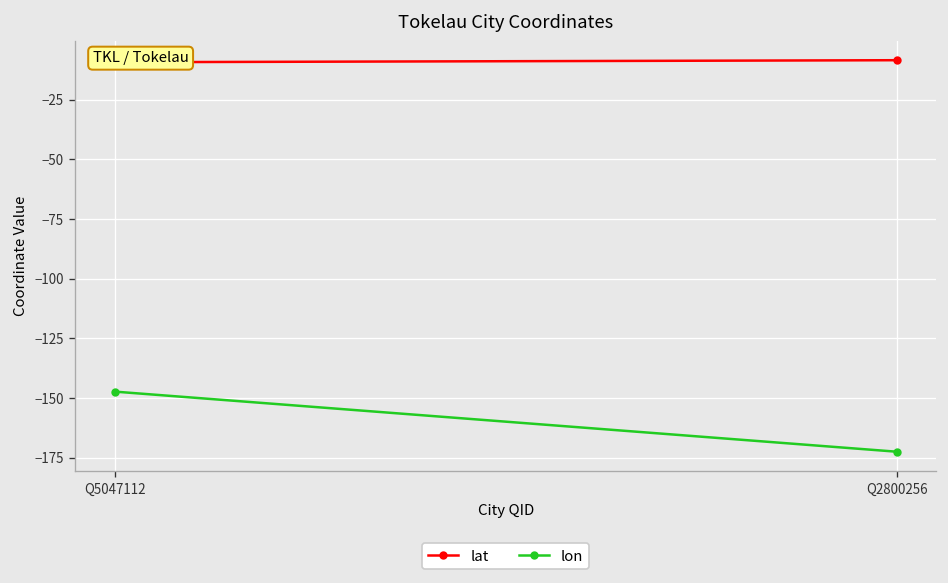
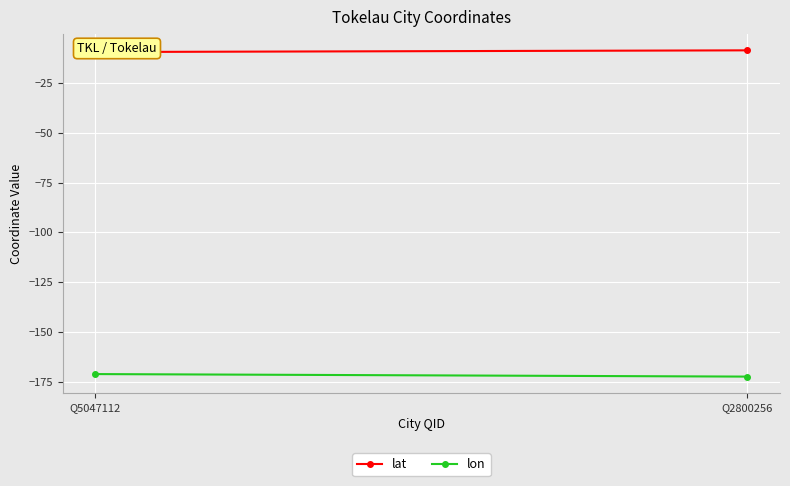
lon, Q5047112: -147 -> -171
